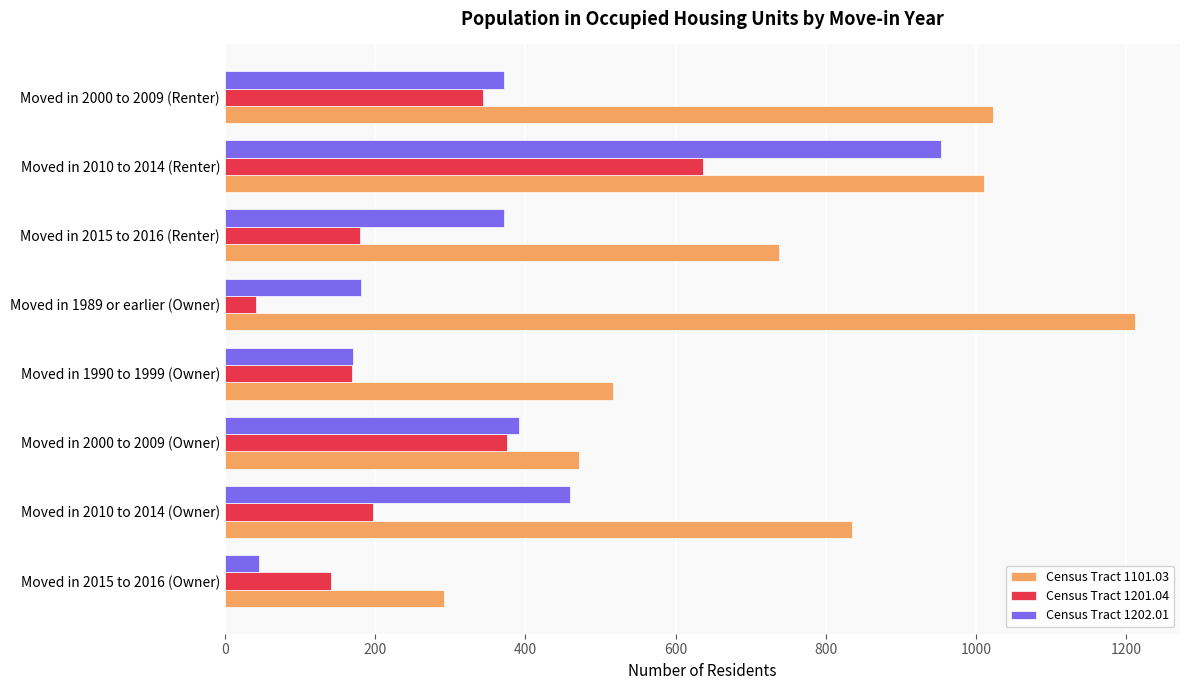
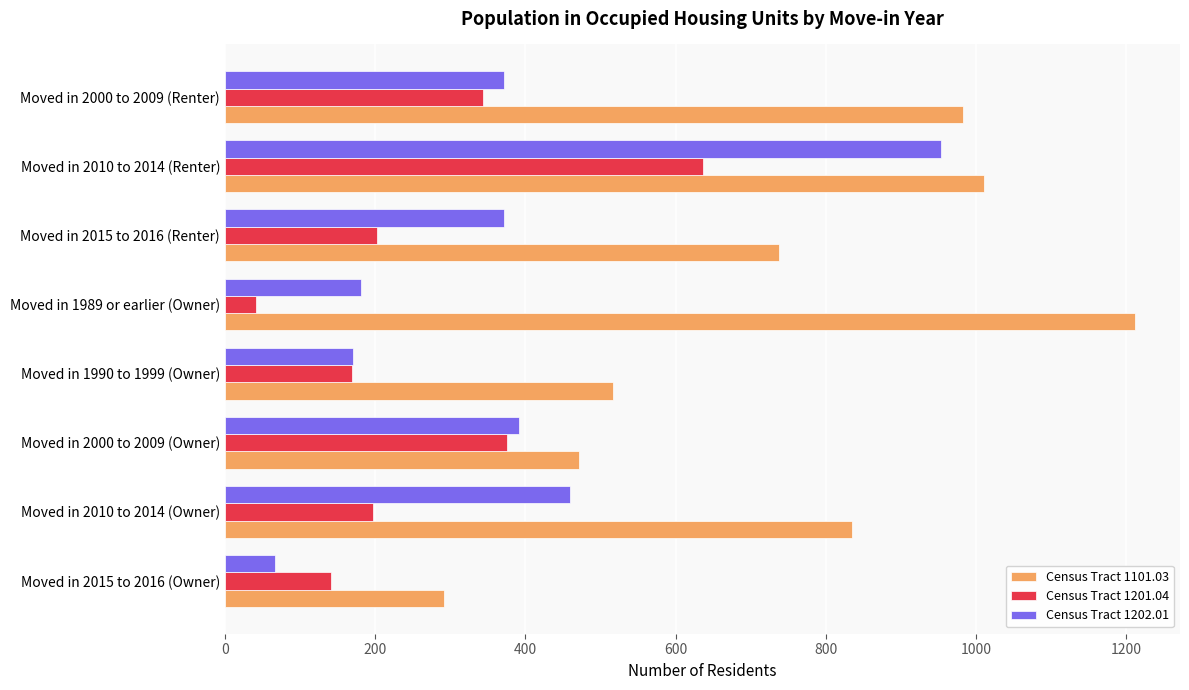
Census Tract 1101.03, Moved in 2000 to 2009 (Renter): 1020 -> 980
Census Tract 1201.04, Moved in 2015 to 2016 (Renter): 180 -> 200
Census Tract 1202.01, Moved in 2015 to 2016 (Owner): 50 -> 70
